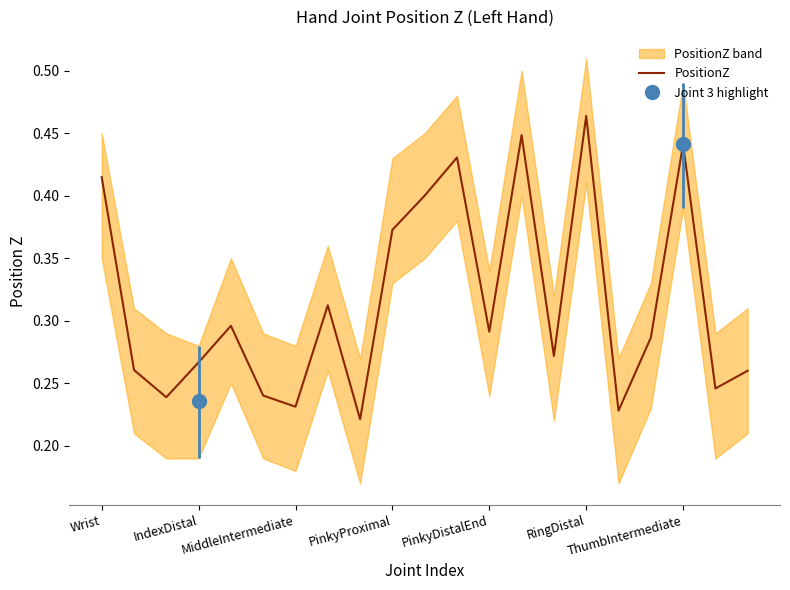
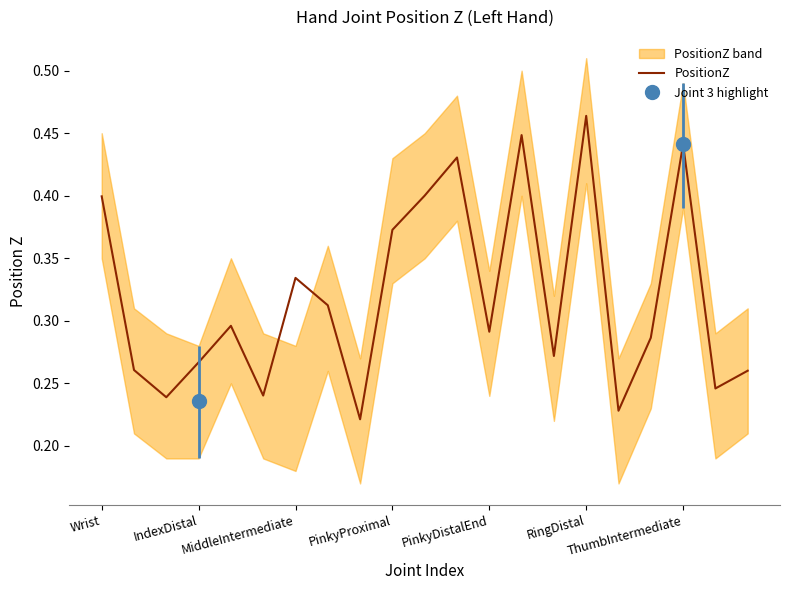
PositionZ, Wrist: 0.415 -> 0.400
PositionZ, MiddleIntermediate: 0.231 -> 0.334
